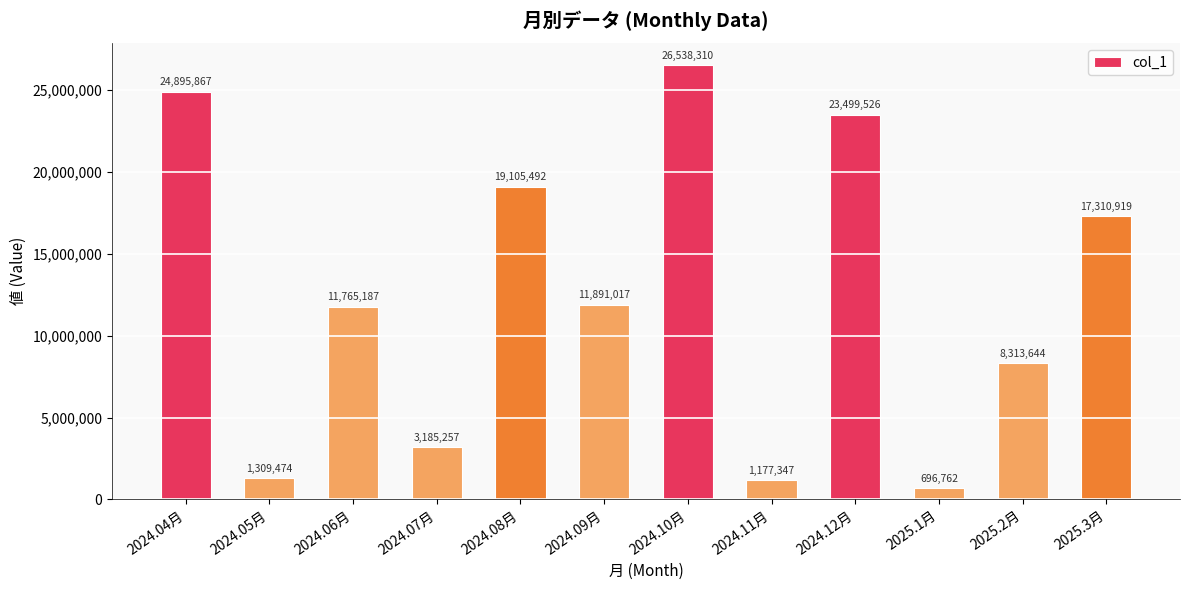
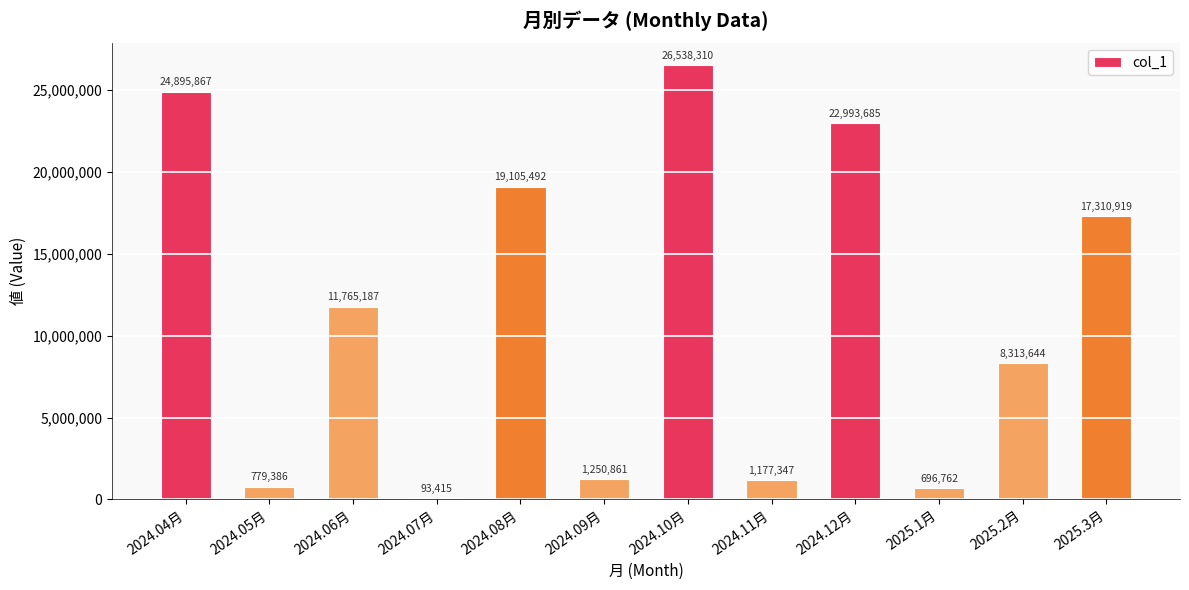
2024.05月: 1,309,474 -> 779,386
2024.07月: 3,185,257 -> 93,415
2024.09月: 11,891,017 -> 1,250,861
2024.12月: 23,499,526 -> 22,993,685
